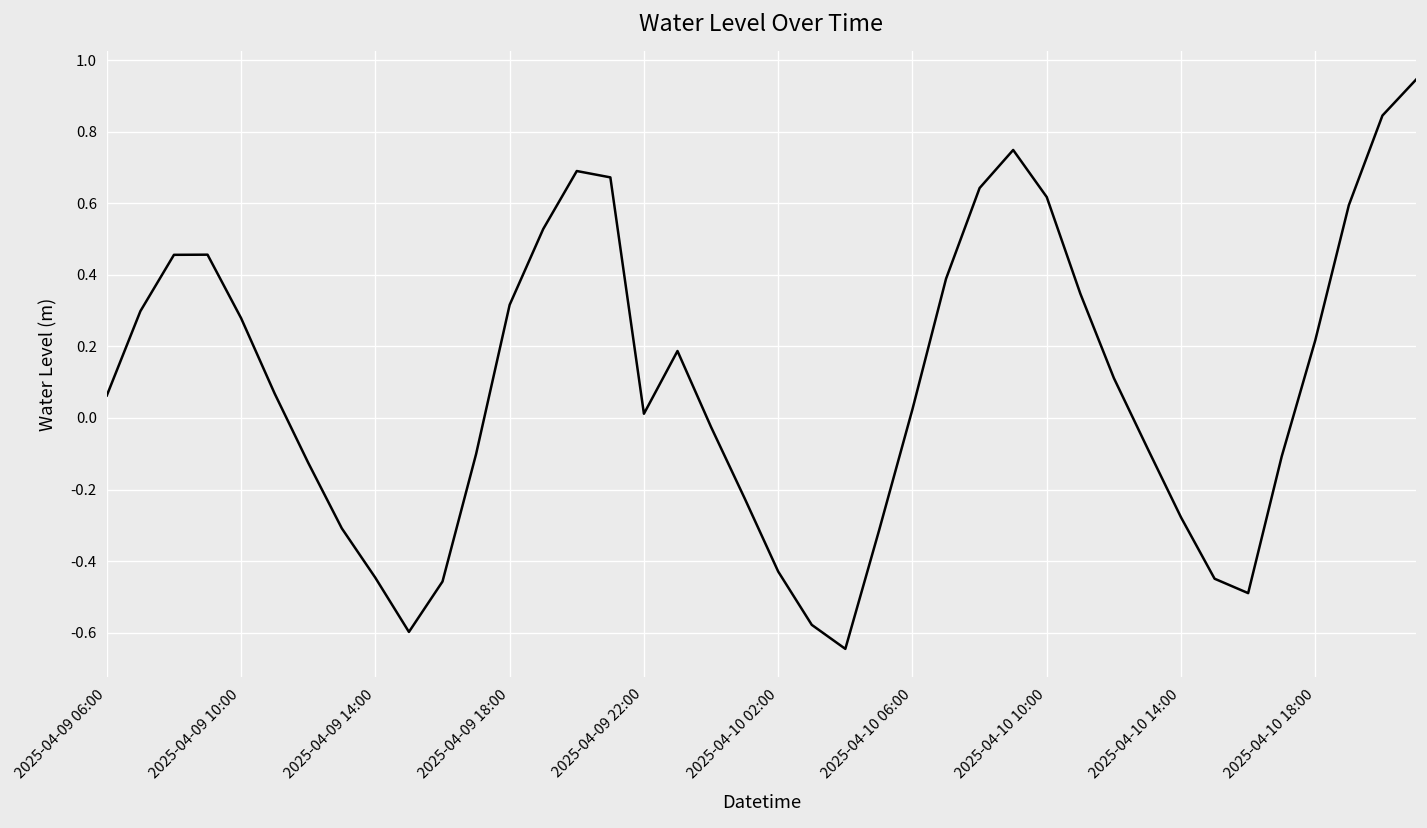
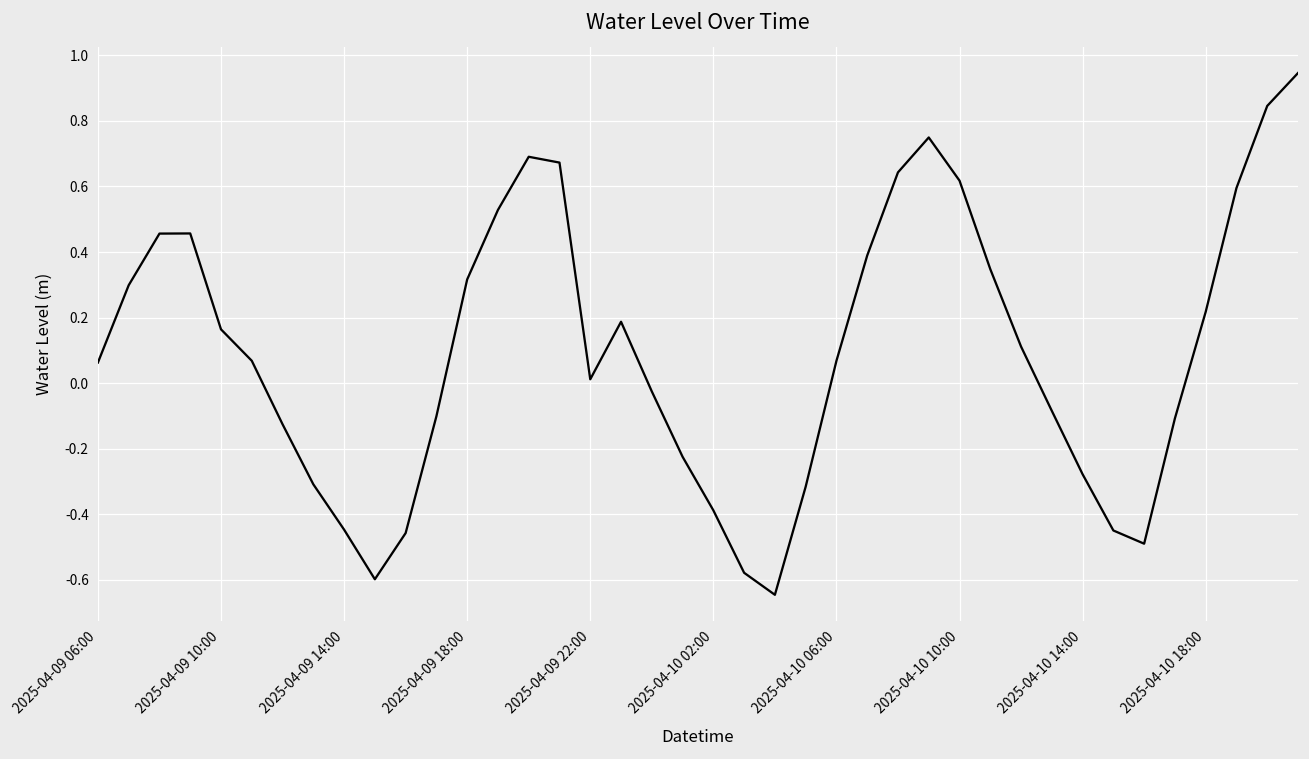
2025-04-09 10:00: 0.28 -> 0.16
2025-04-10 02:00: -0.43 -> -0.39
2025-04-10 06:00: 0.02 -> 0.07
